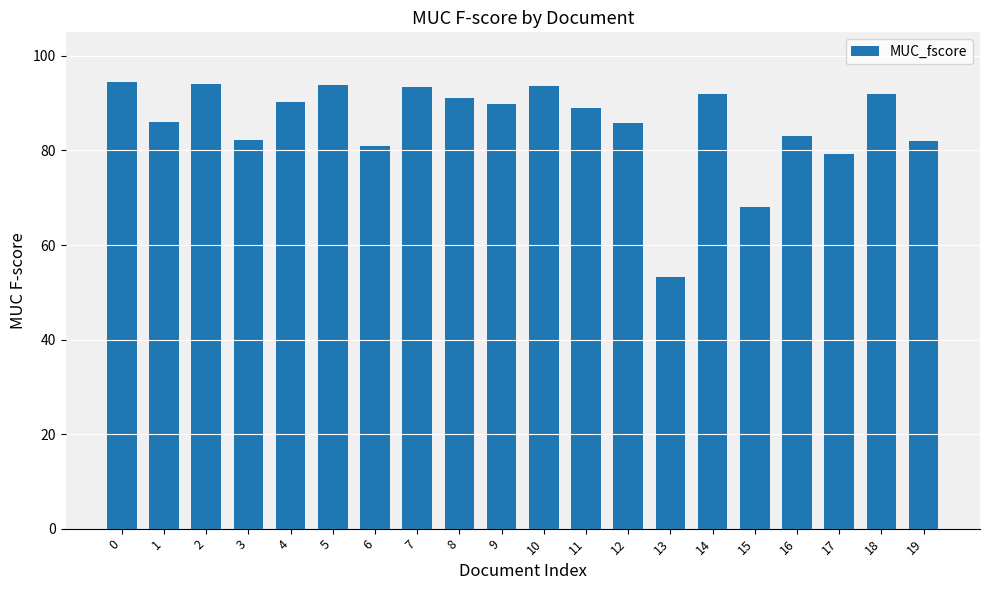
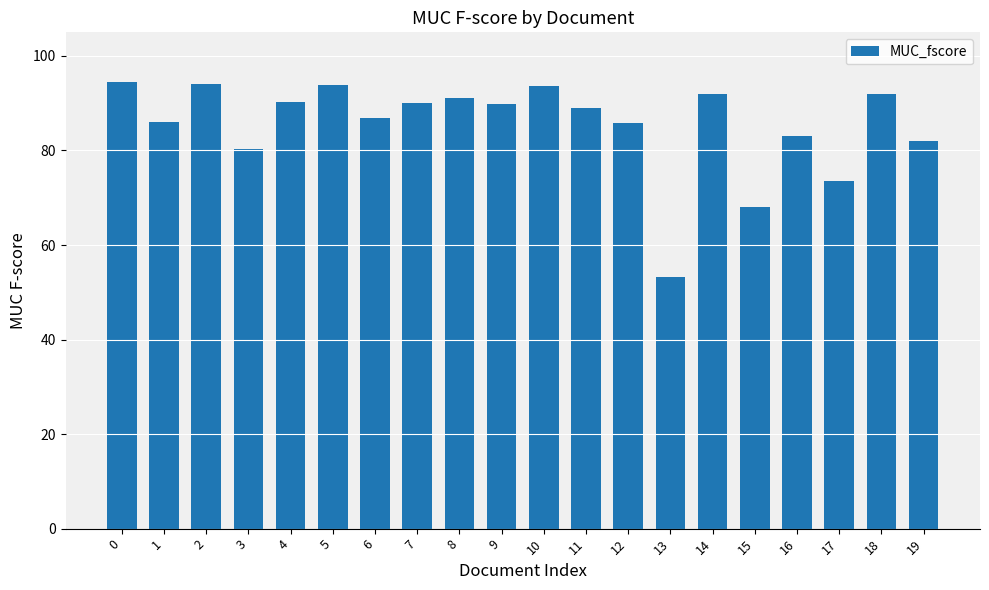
3: 82 -> 80
6: 81 -> 87
7: 93 -> 90
17: 79 -> 74
